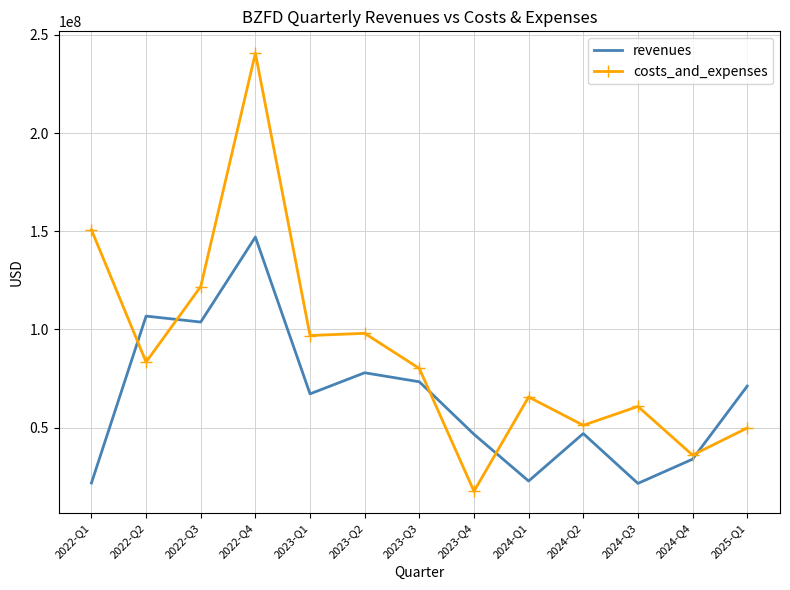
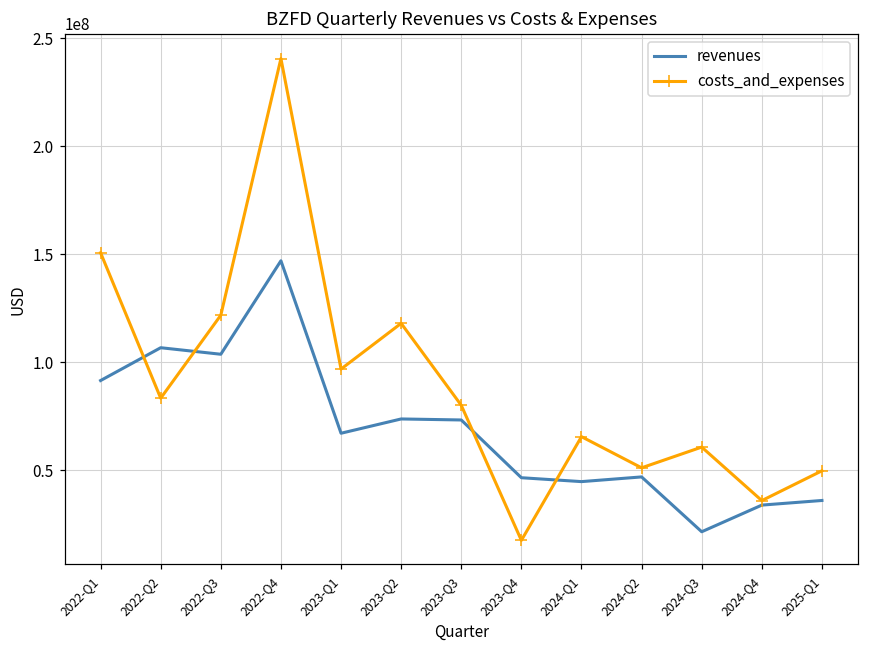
revenues, 2022-Q1: 22000000 -> 92000000
revenues, 2023-Q2: 78000000 -> 74000000
costs_and_expenses, 2023-Q2: 98000000 -> 118000000
revenues, 2024-Q1: 23000000 -> 45000000
revenues, 2025-Q1: 71000000 -> 36000000
